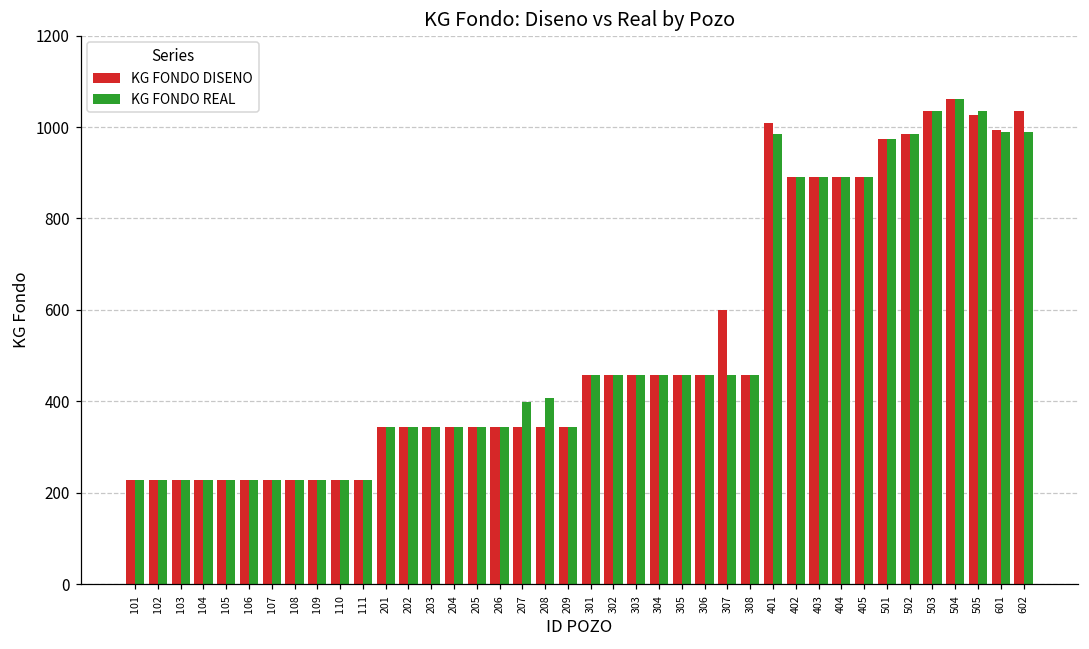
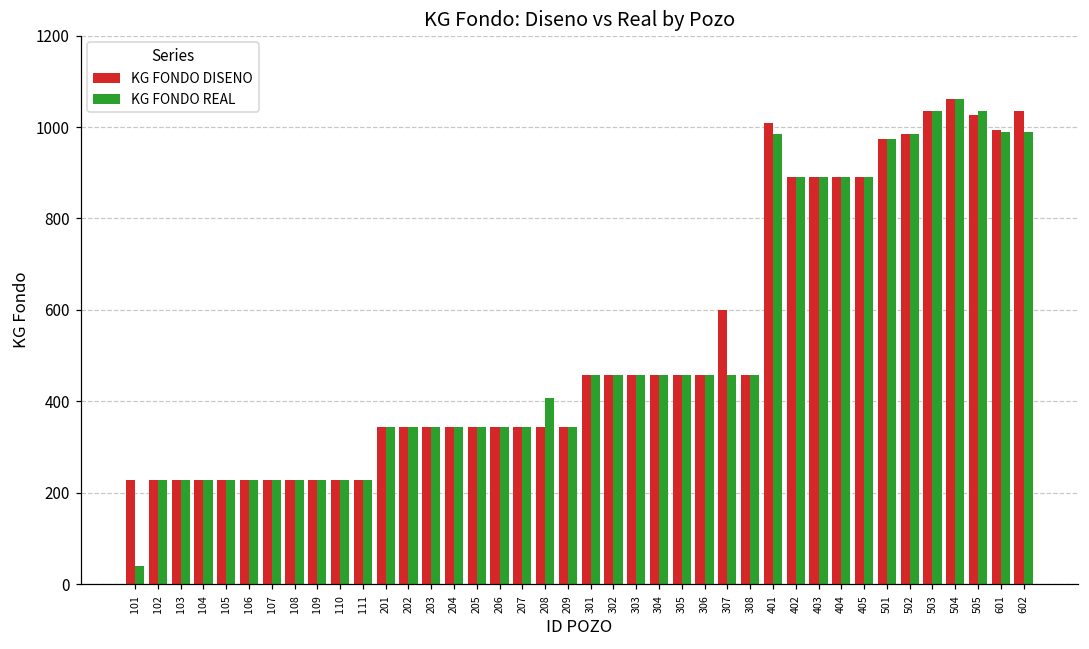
KG FONDO REAL, 101: 230 -> 40
KG FONDO REAL, 207: 400 -> 340
